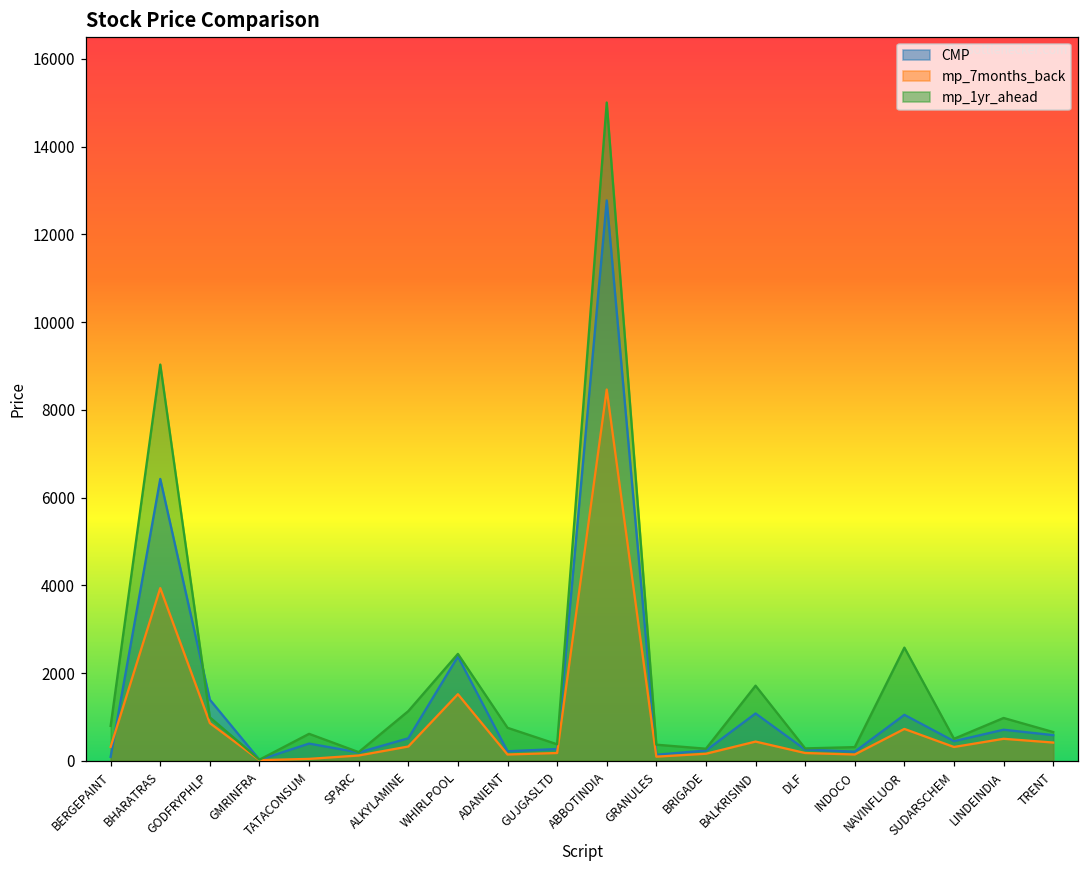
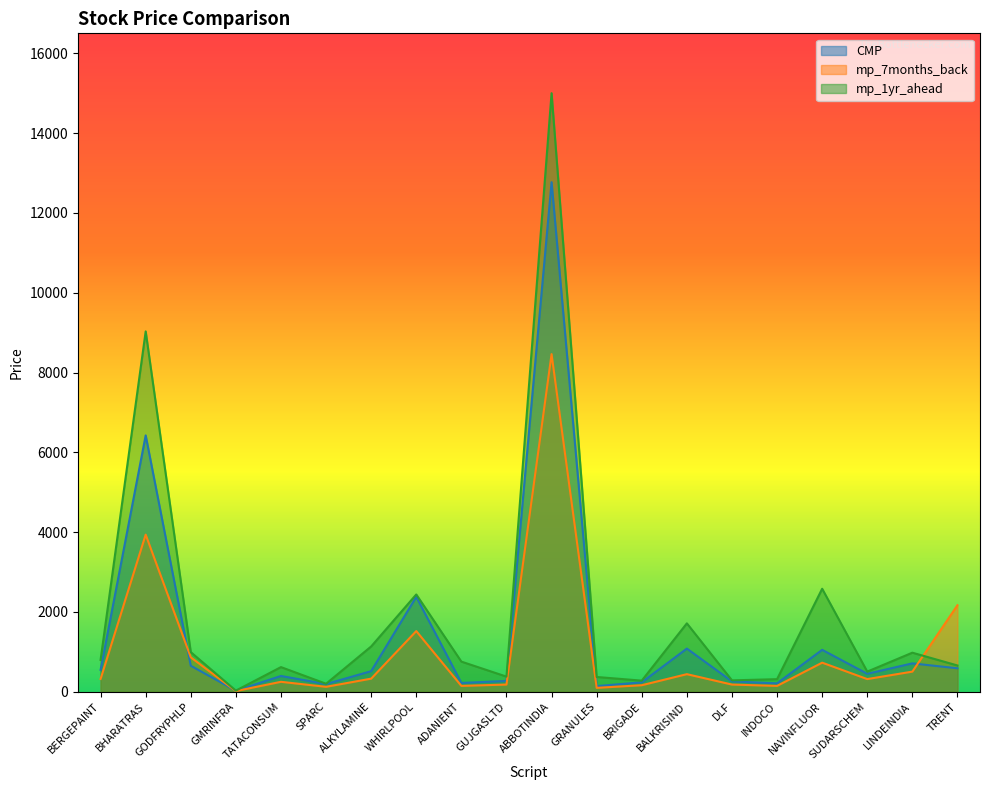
CMP, BERGEPAINT: 100 -> 500
CMP, GODFRYPHLP: 1400 -> 600
mp_7months_back, TATACONSUM: 0 -> 200
mp_7months_back, TRENT: 400 -> 2200
